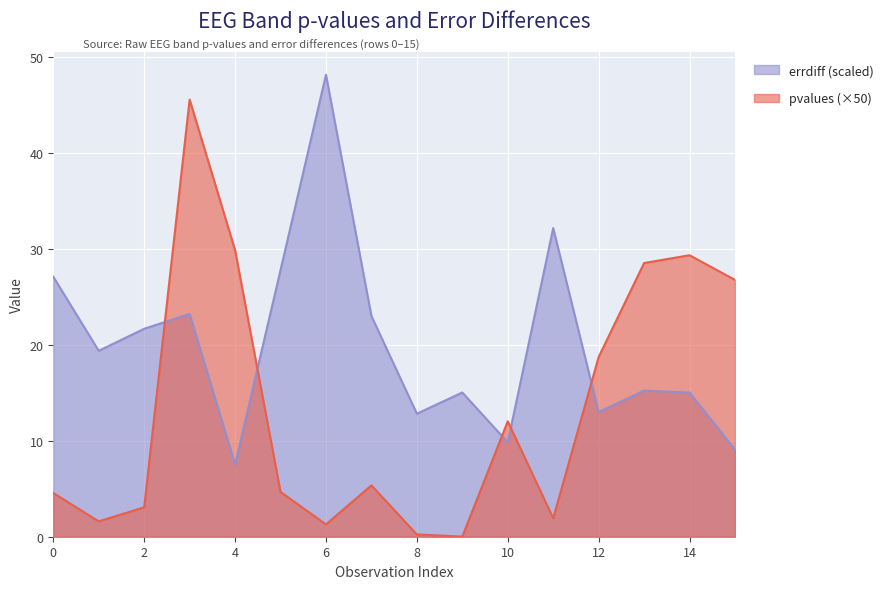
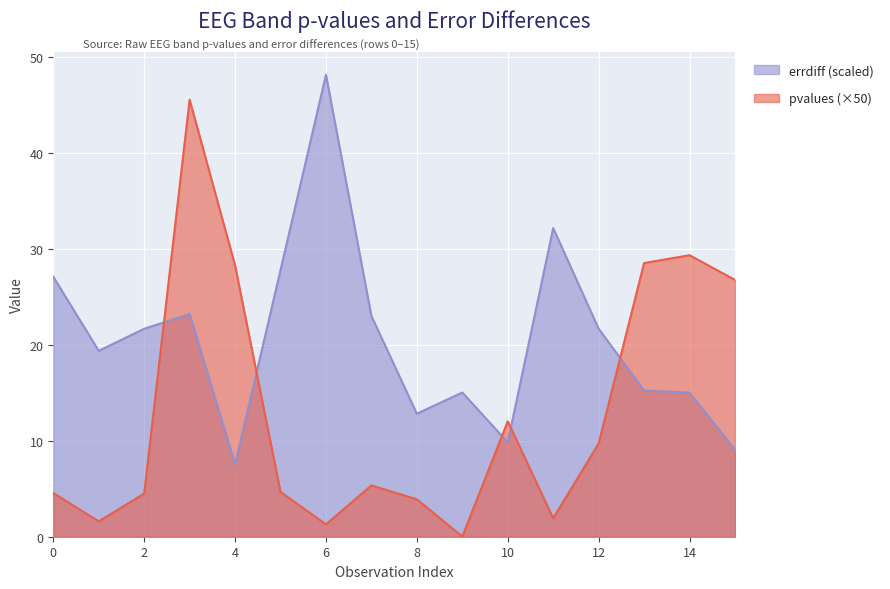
pvalues (×50), 2: 3 -> 5
pvalues (×50), 4: 30 -> 28
pvalues (×50), 8: 0 -> 4
errdiff (scaled), 12: 13 -> 22
pvalues (×50), 12: 19 -> 10
